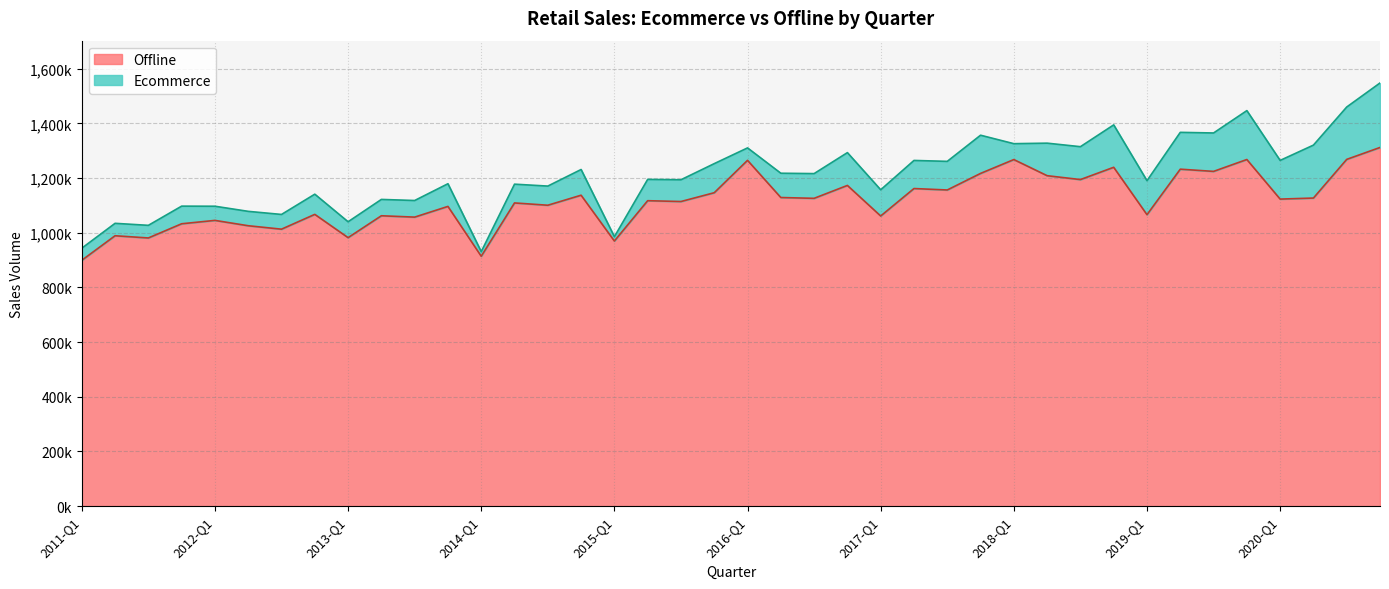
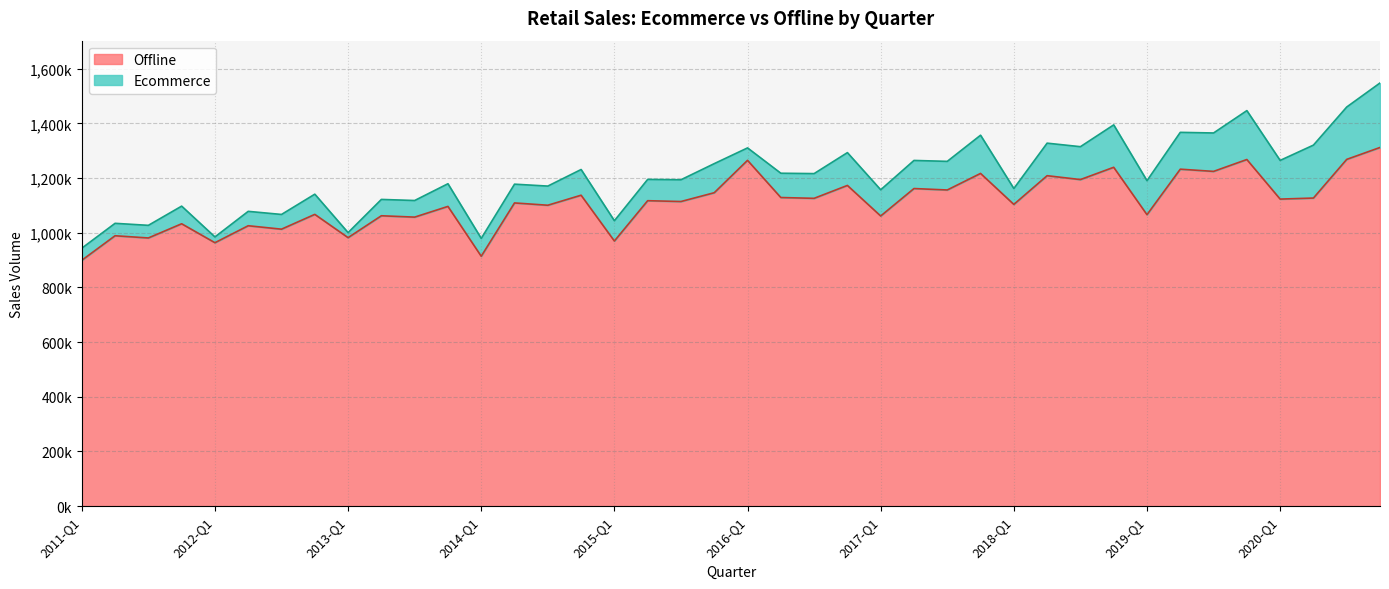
Offline, 2012-Q1: 1,050,000 -> 960,000
Ecommerce, 2012-Q1: 50,000 -> 20,000
Ecommerce, 2013-Q1: 60,000 -> 20,000
Ecommerce, 2014-Q1: 20,000 -> 70,000
Ecommerce, 2015-Q1: 20,000 -> 70,000
Offline, 2018-Q1: 1,270,000 -> 1,100,000
